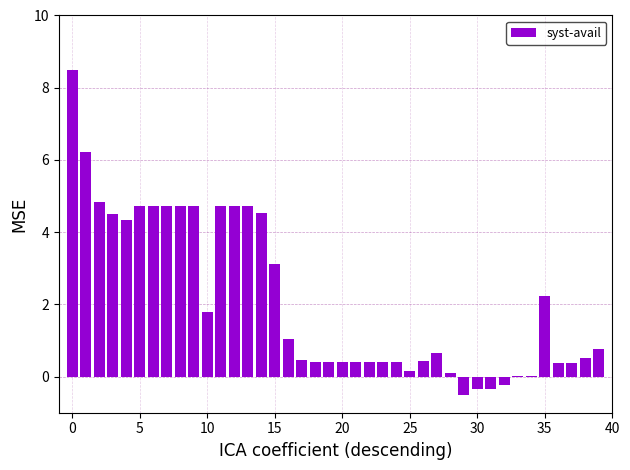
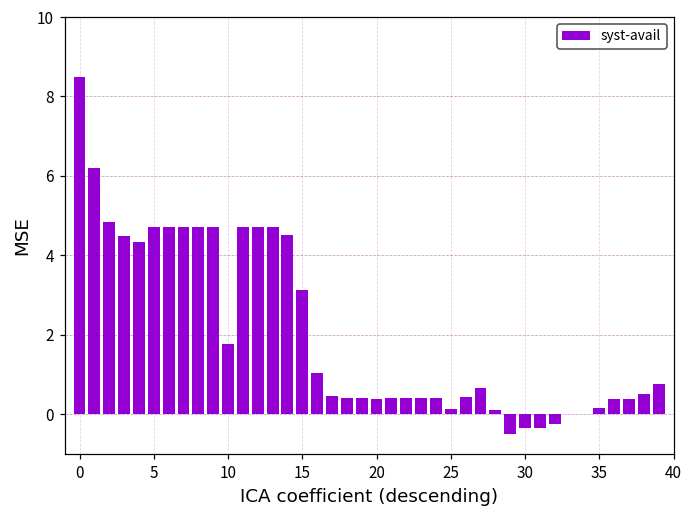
35: 2.2 -> 0.1
